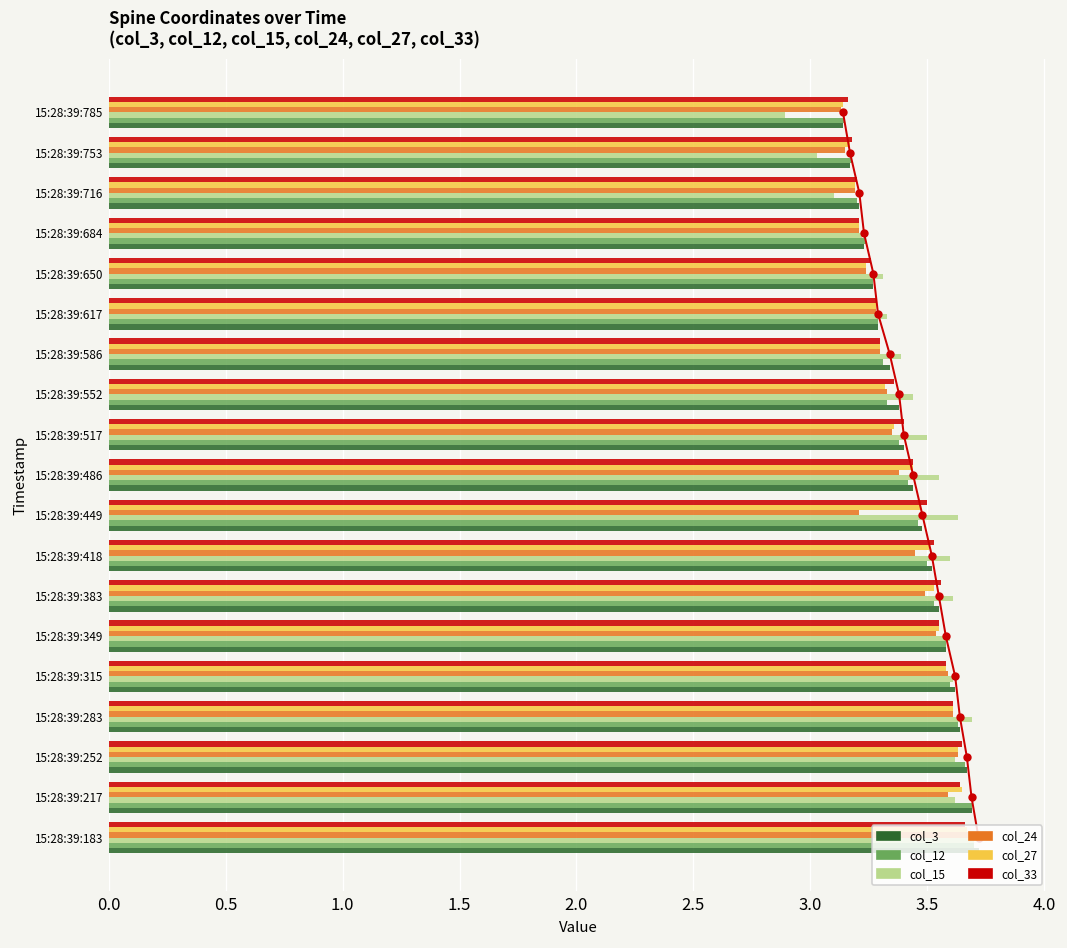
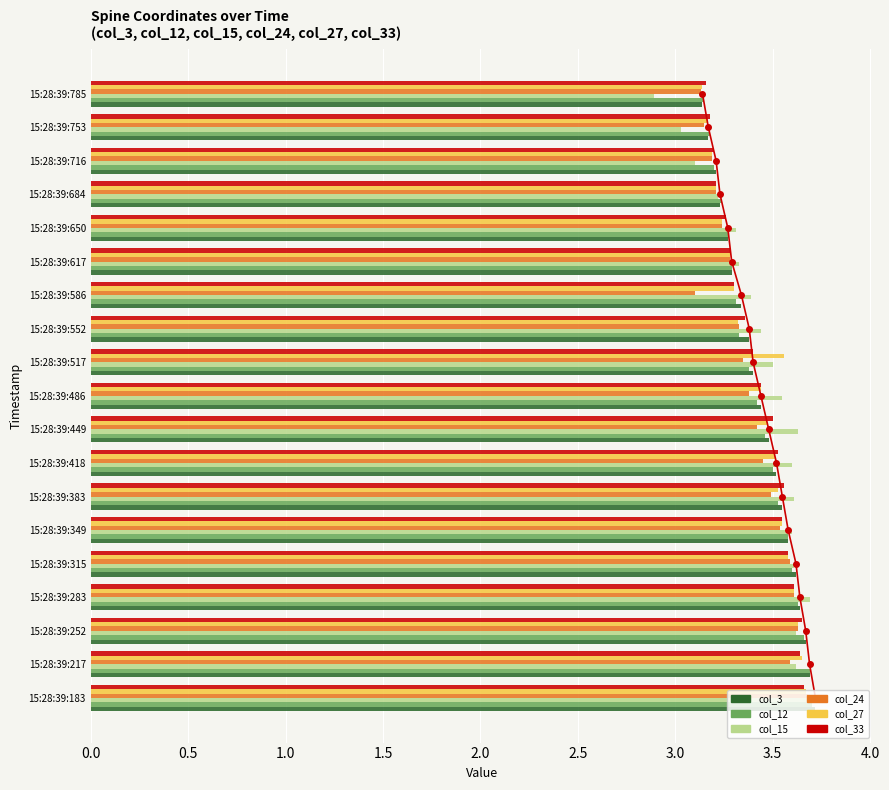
col_24, 15:28:39:586: 3.3 -> 3.1
col_27, 15:28:39:517: 3.36 -> 3.56
col_24, 15:28:39:449: 3.21 -> 3.42
